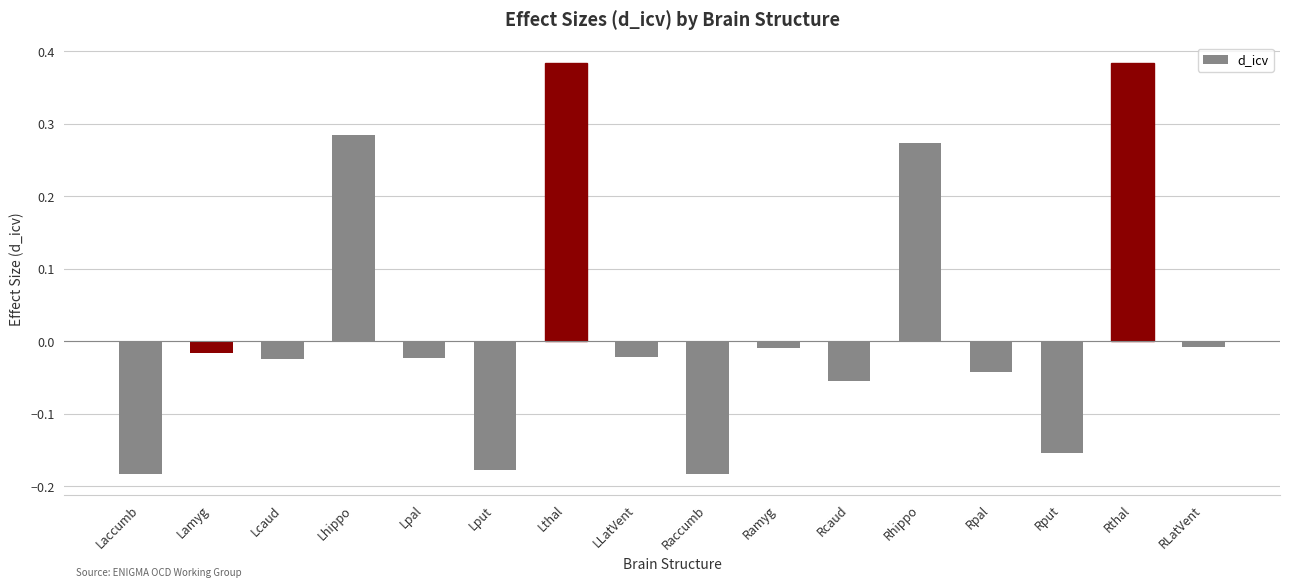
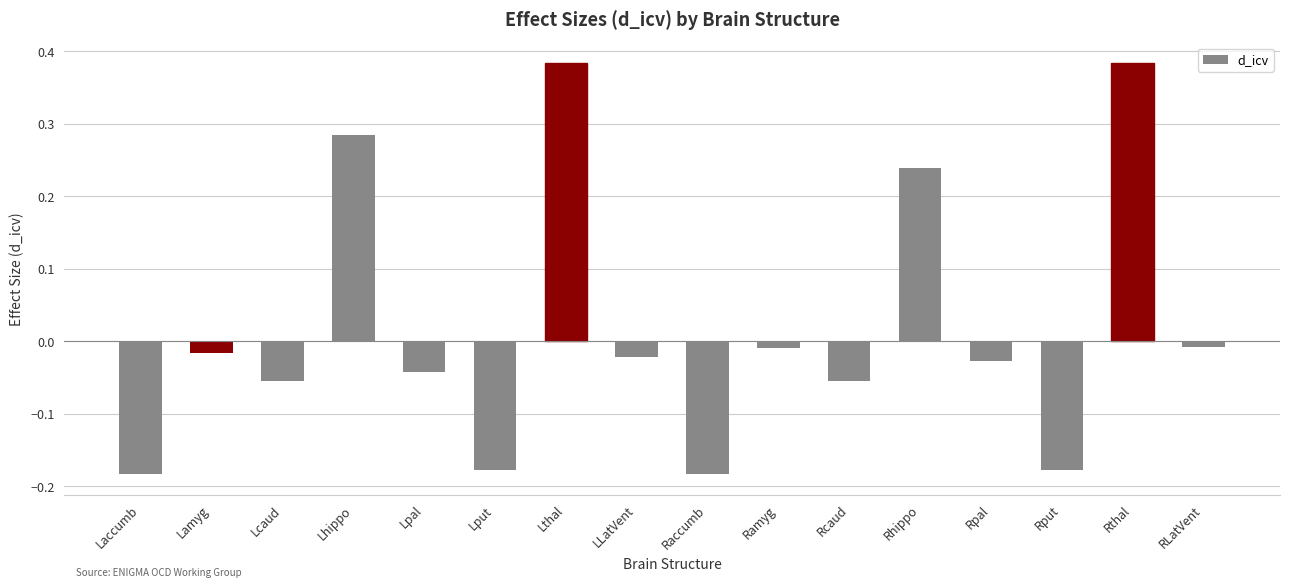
Lcaud: -0.02 -> -0.05
Lpal: -0.02 -> -0.04
Rhippo: 0.27 -> 0.24
Rpal: -0.04 -> -0.03
Rput: -0.15 -> -0.18
